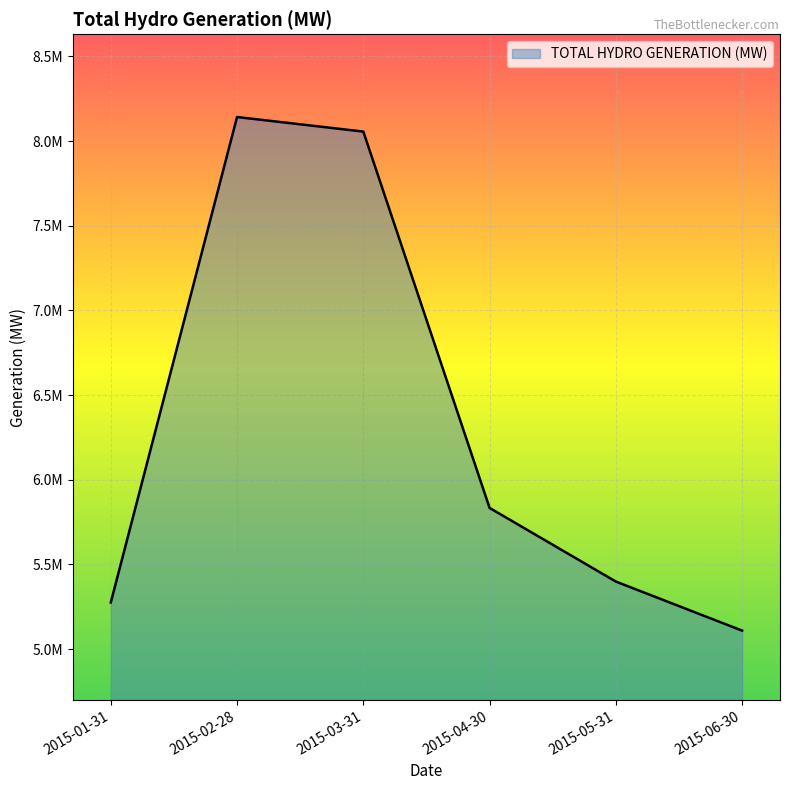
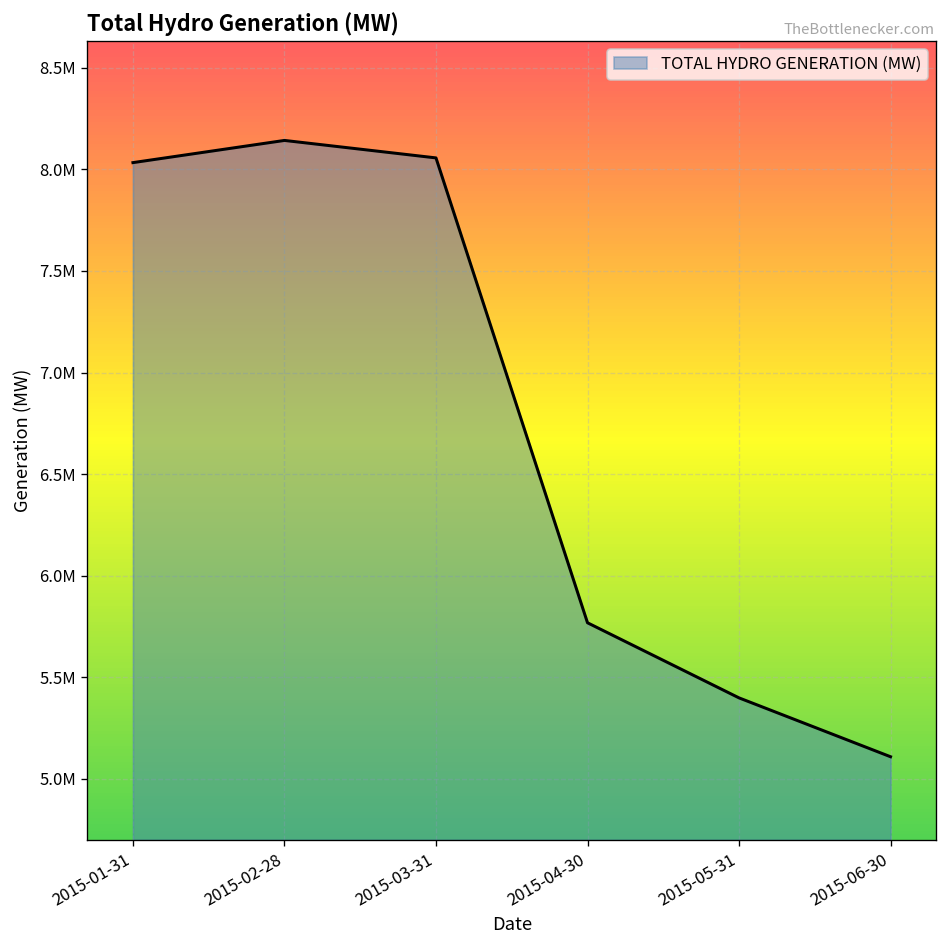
2015-01-31: 5280000 -> 8030000
2015-04-30: 5830000 -> 5770000
